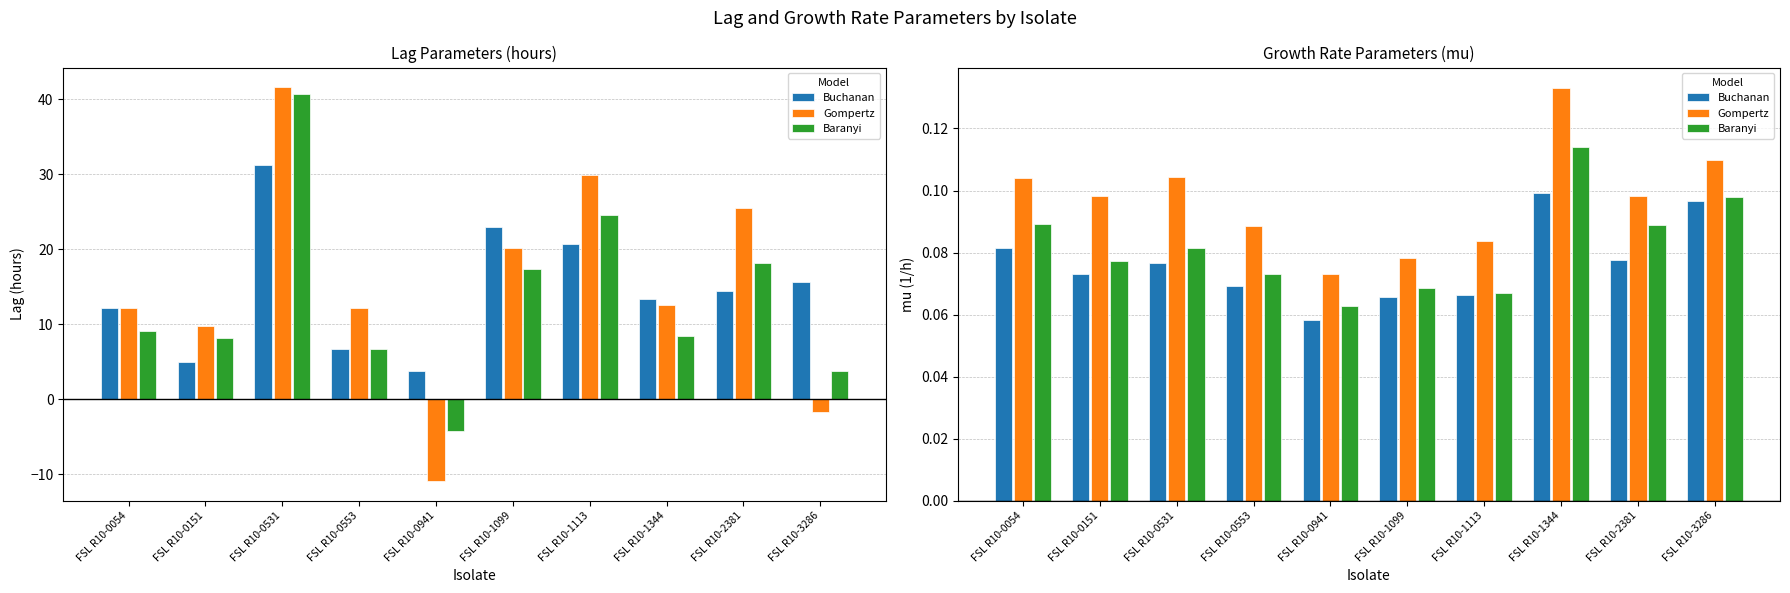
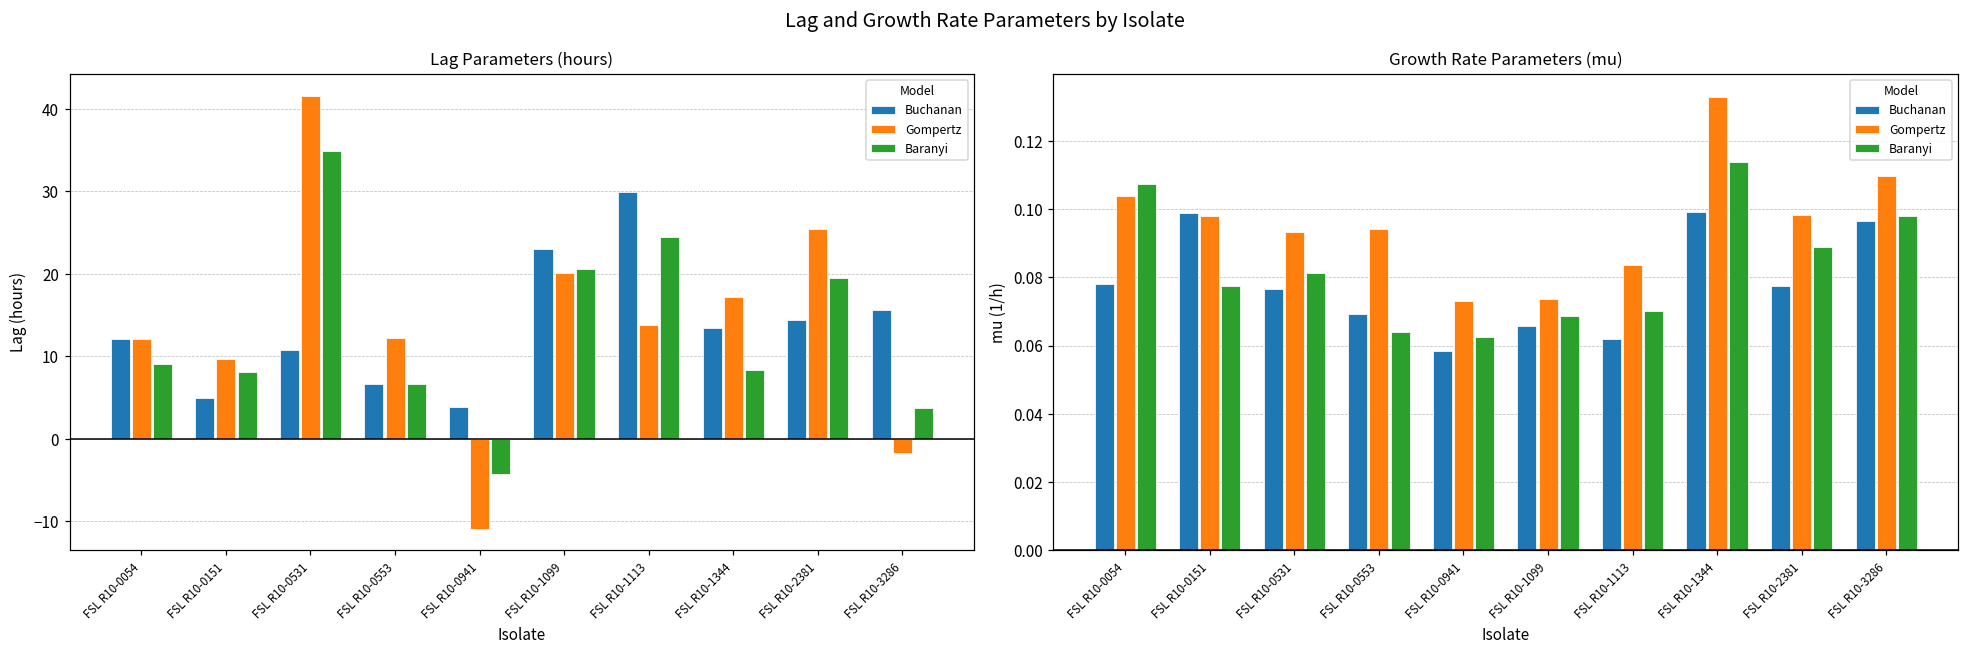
Lag Parameters (hours), Buchanan, FSL R10-0531: 31 -> 11
Lag Parameters (hours), Baranyi, FSL R10-0531: 41 -> 35
Lag Parameters (hours), Baranyi, FSL R10-1099: 17 -> 21
Lag Parameters (hours), Buchanan, FSL R10-1113: 21 -> 30
Lag Parameters (hours), Gompertz, FSL R10-1113: 30 -> 14
Lag Parameters (hours), Gompertz, FSL R10-1344: 13 -> 17
Lag Parameters (hours), Baranyi, FSL R10-2381: 18 -> 19
Growth Rate Parameters (mu), Buchanan, FSL R10-0054: 0.081 -> 0.078
Growth Rate Parameters (mu), Baranyi, FSL R10-0054: 0.089 -> 0.108
Growth Rate Parameters (mu), Buchanan, FSL R10-0151: 0.073 -> 0.099
Growth Rate Parameters (mu), Gompertz, FSL R10-0531: 0.104 -> 0.093
Growth Rate Parameters (mu), Gompertz, FSL R10-0553: 0.089 -> 0.094
Growth Rate Parameters (mu), Baranyi, FSL R10-0553: 0.073 -> 0.064
Growth Rate Parameters (mu), Gompertz, FSL R10-1099: 0.078 -> 0.074
Growth Rate Parameters (mu), Buchanan, FSL R10-1113: 0.066 -> 0.062
Growth Rate Parameters (mu), Baranyi, FSL R10-1113: 0.067 -> 0.070
